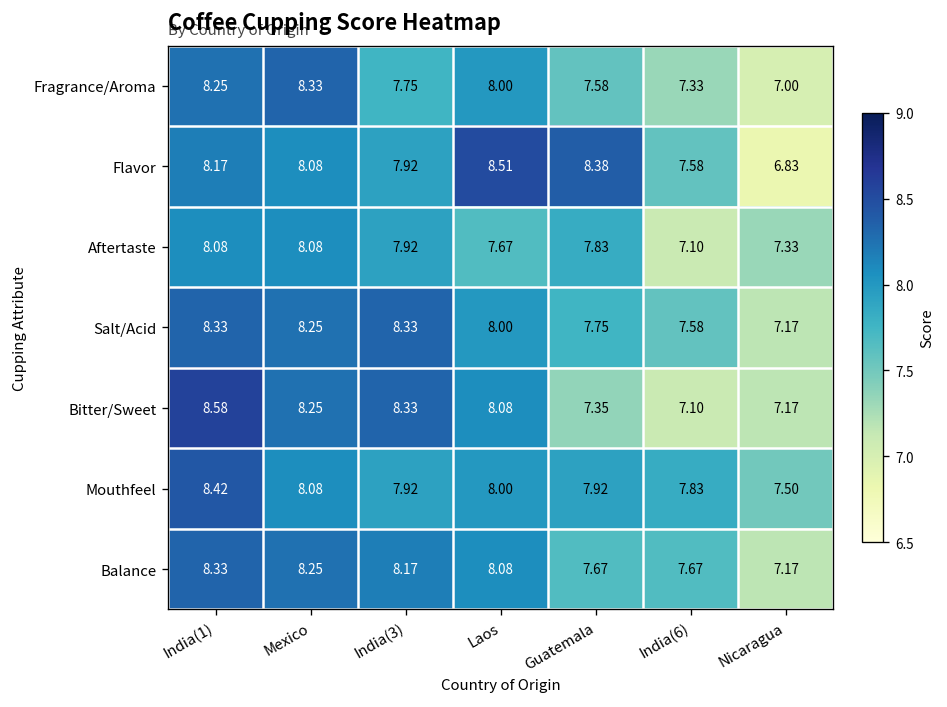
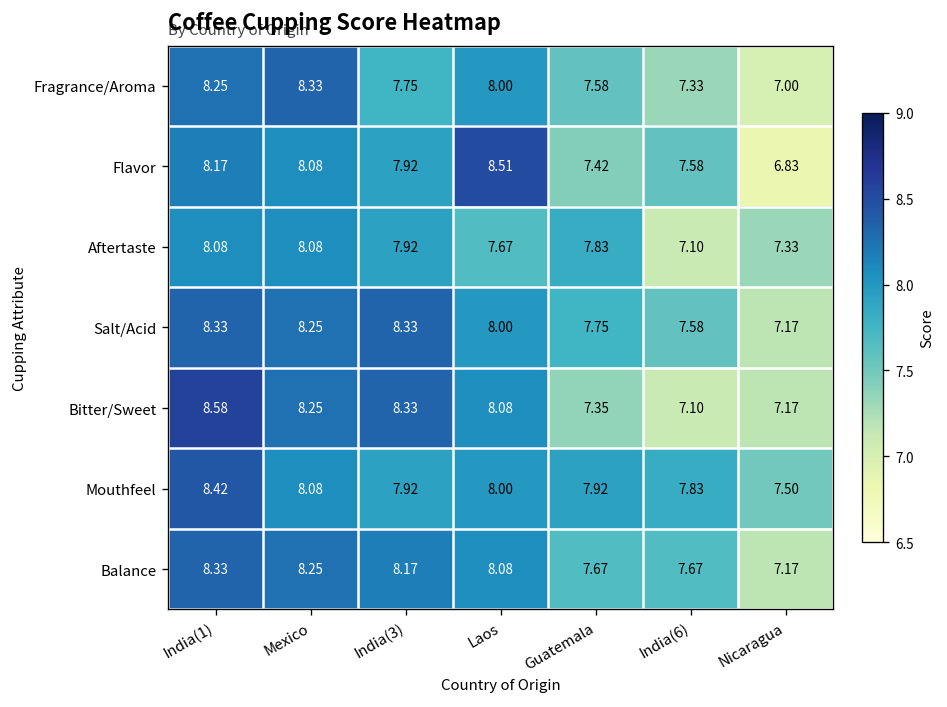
Flavor, Guatemala: 8.38 -> 7.42
